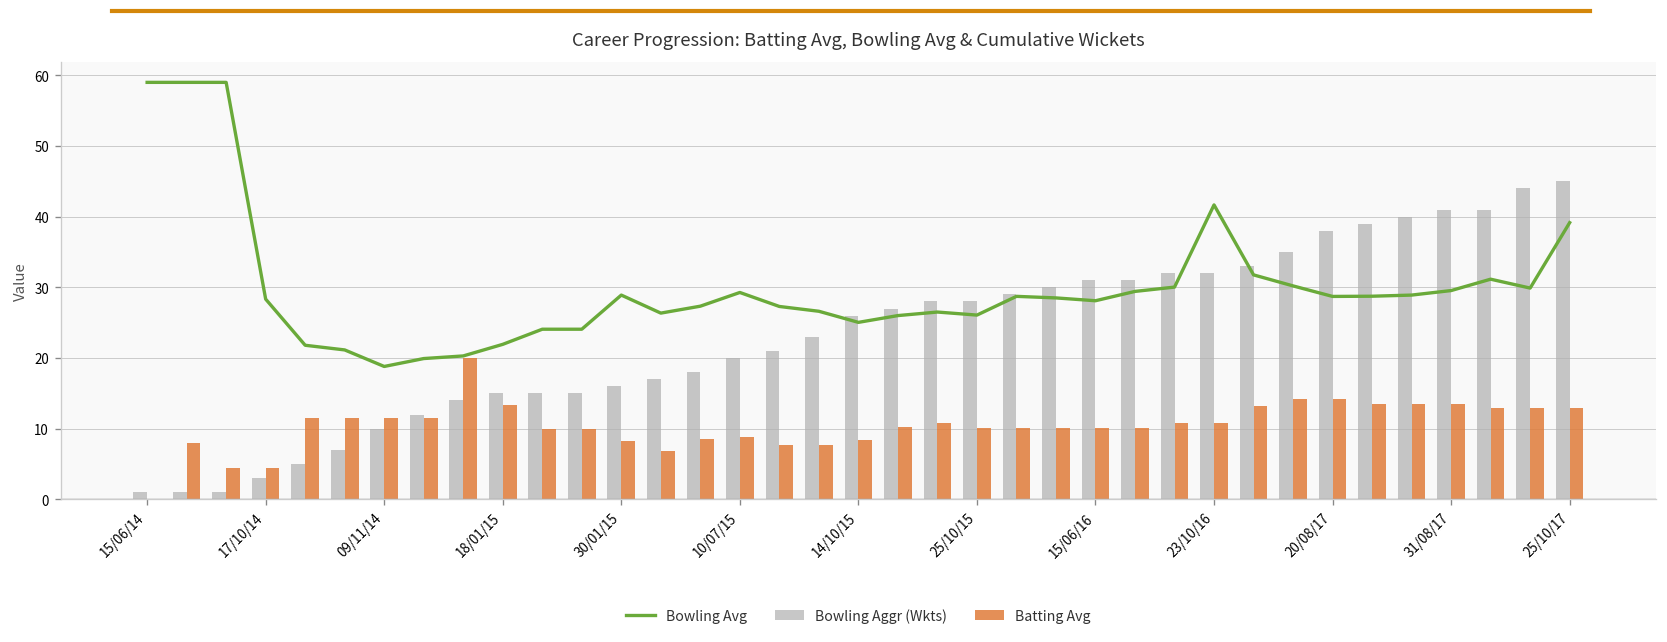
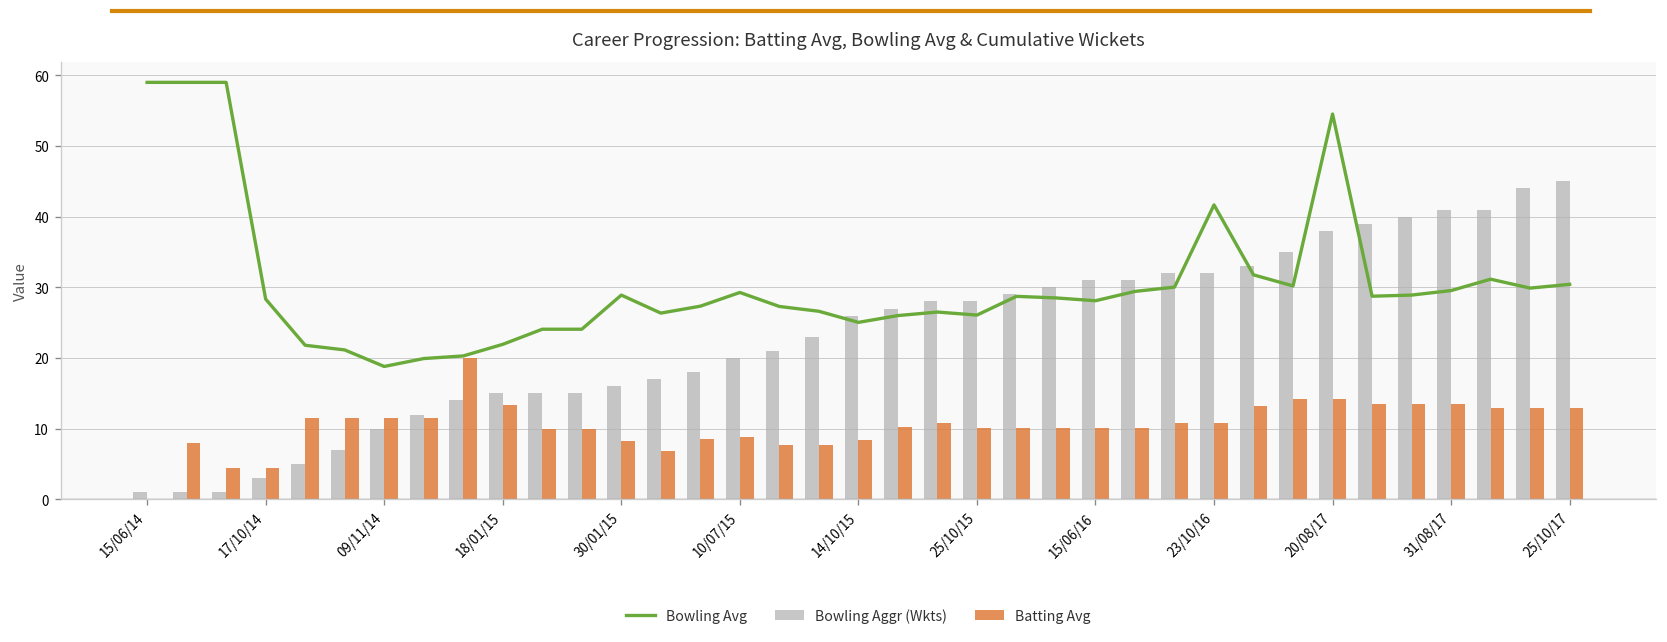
Bowling Avg, 20/08/17: 29 -> 55
Bowling Avg, 25/10/17: 39 -> 30
